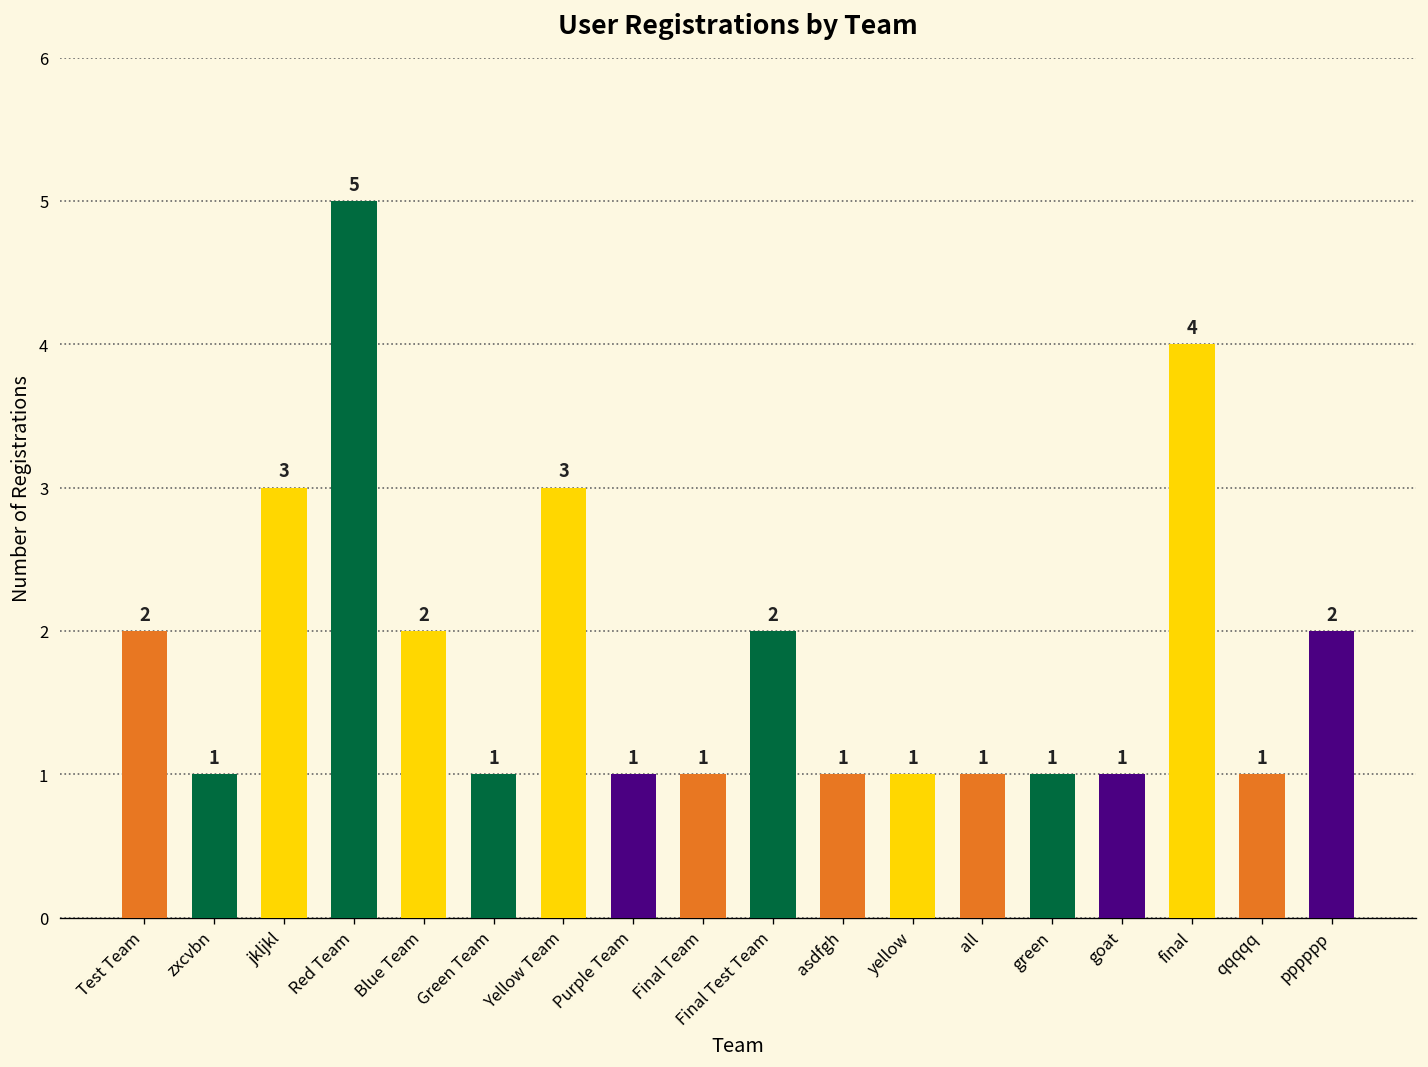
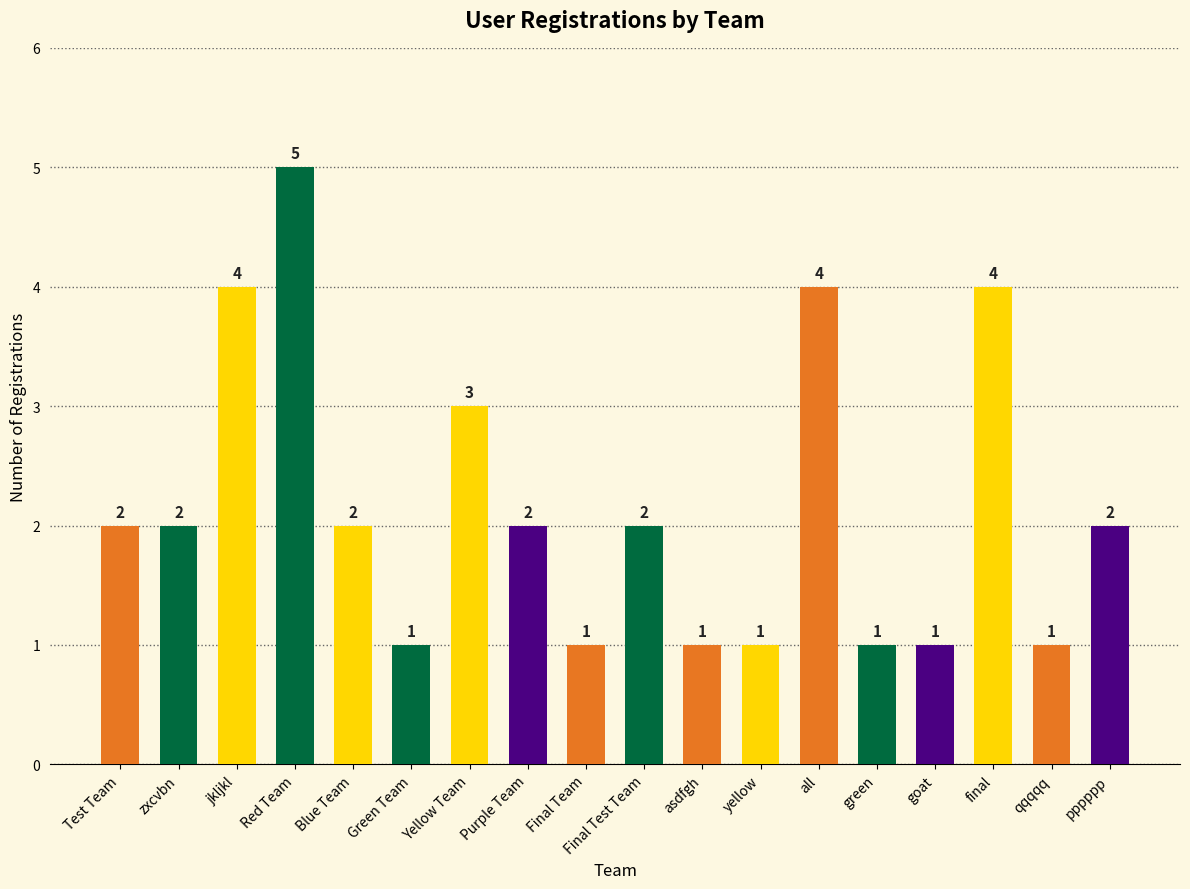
zxcvbn: 1 -> 2
jkljkl: 3 -> 4
Purple Team: 1 -> 2
all: 1 -> 4
